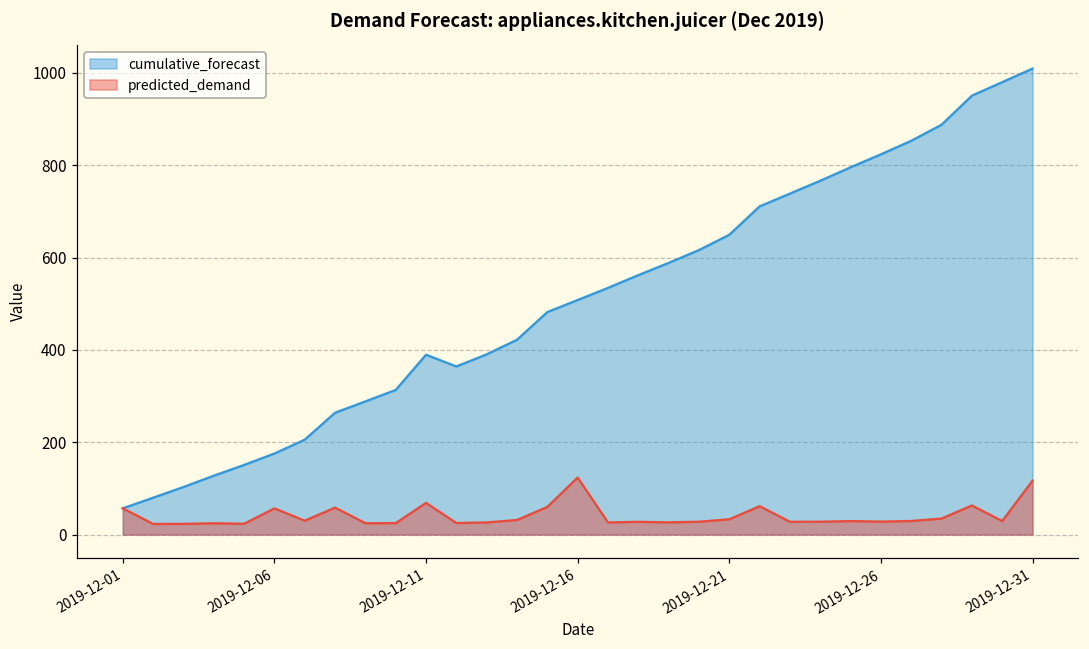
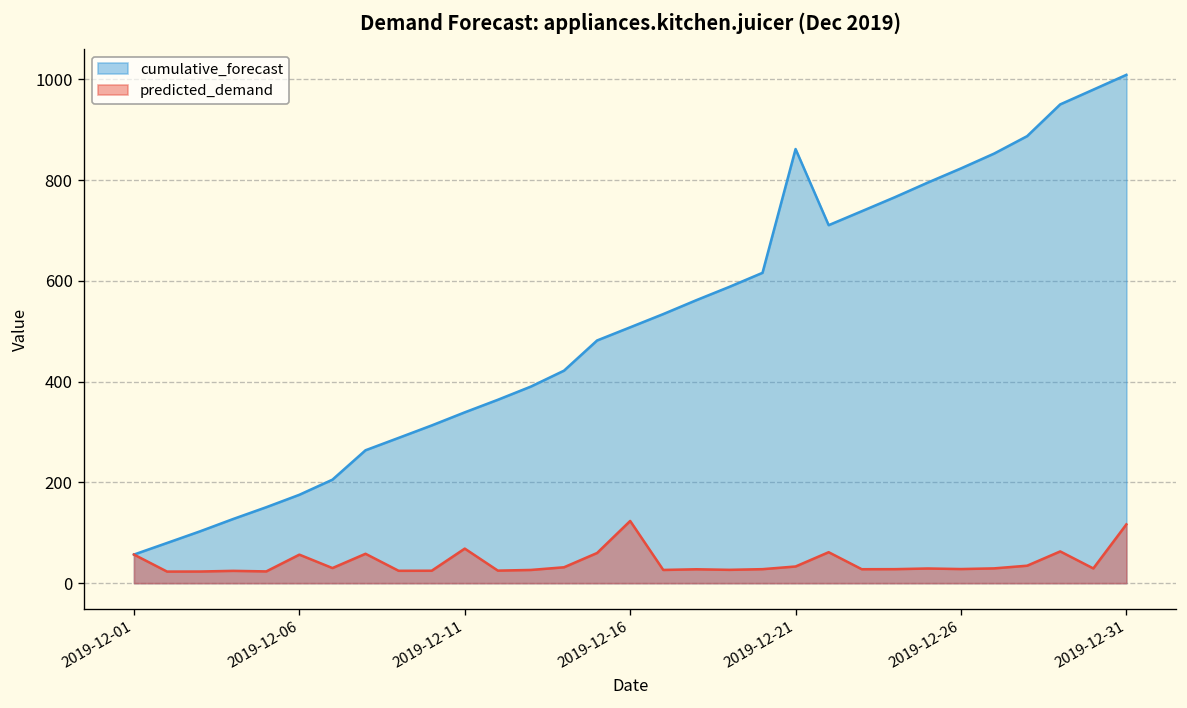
cumulative_forecast, 2019-12-11: 390 -> 340
cumulative_forecast, 2019-12-21: 650 -> 860
